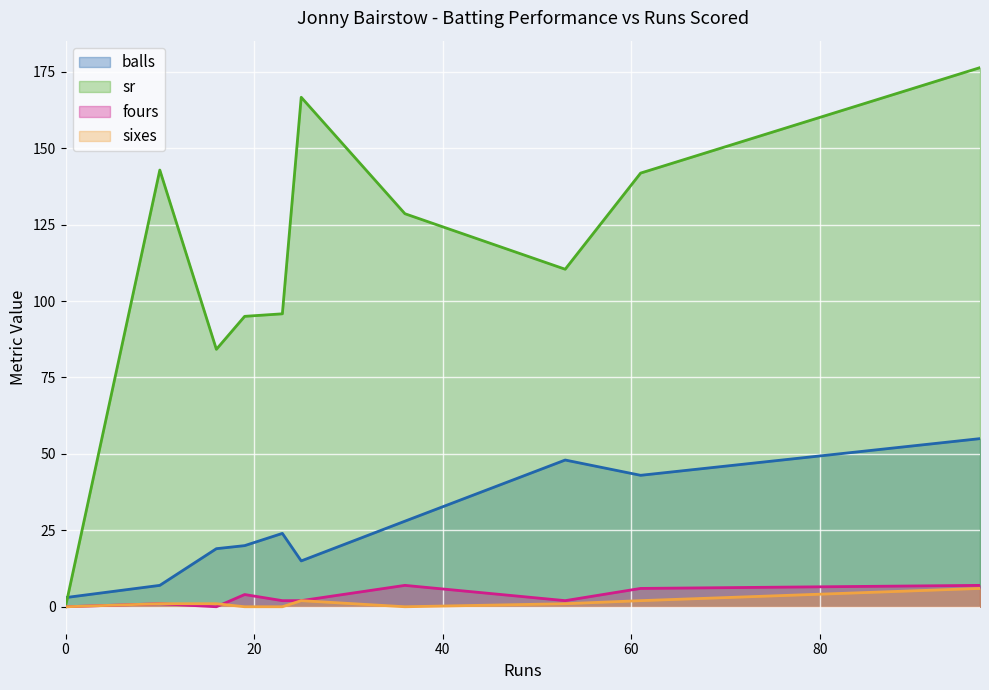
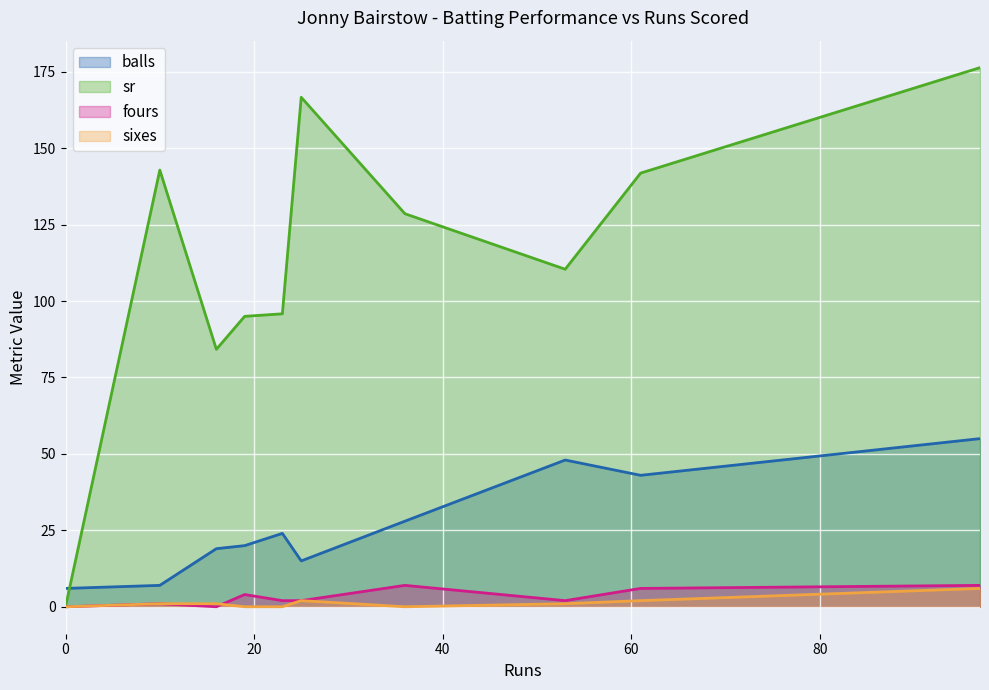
balls, 0: 3 -> 6
